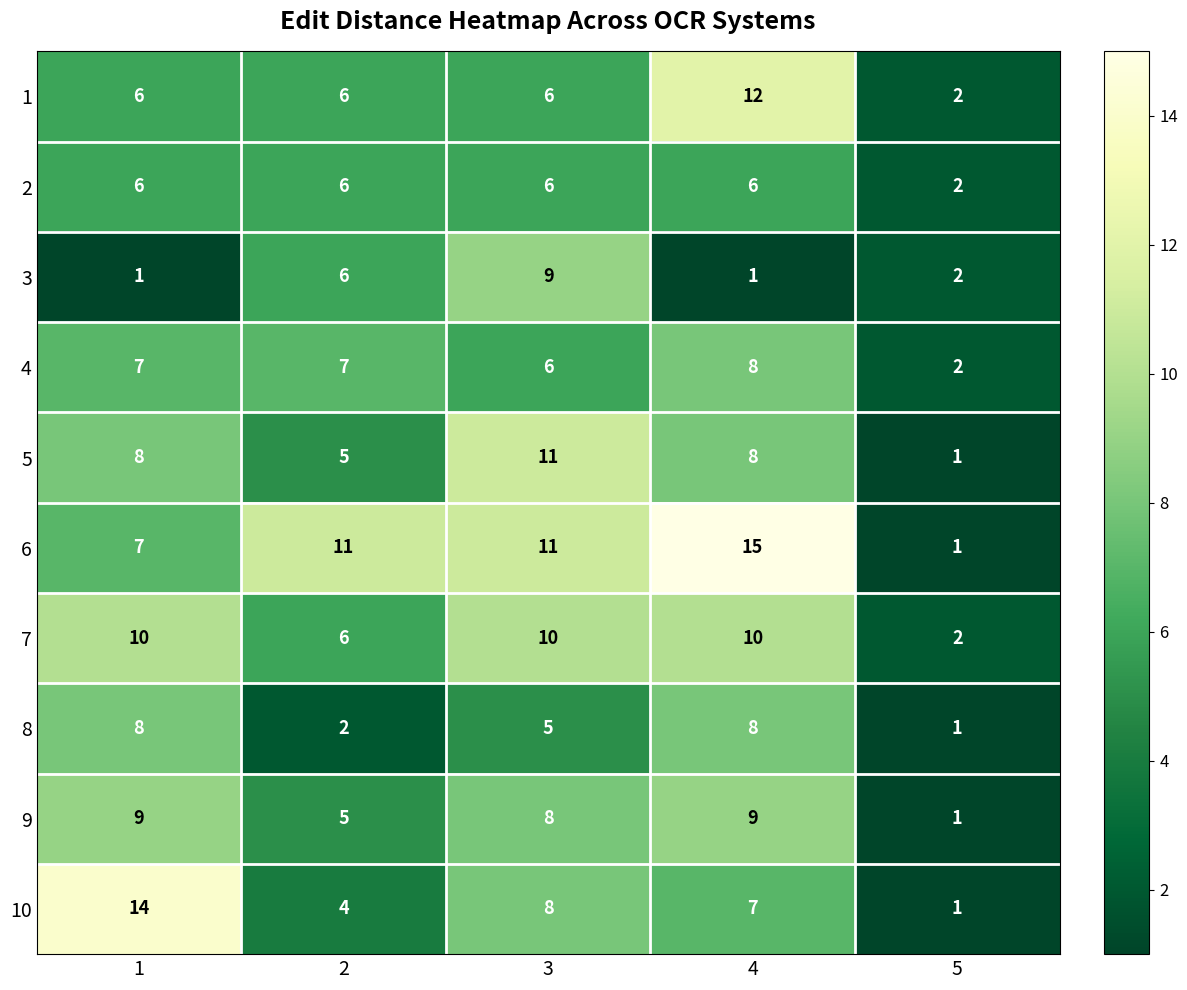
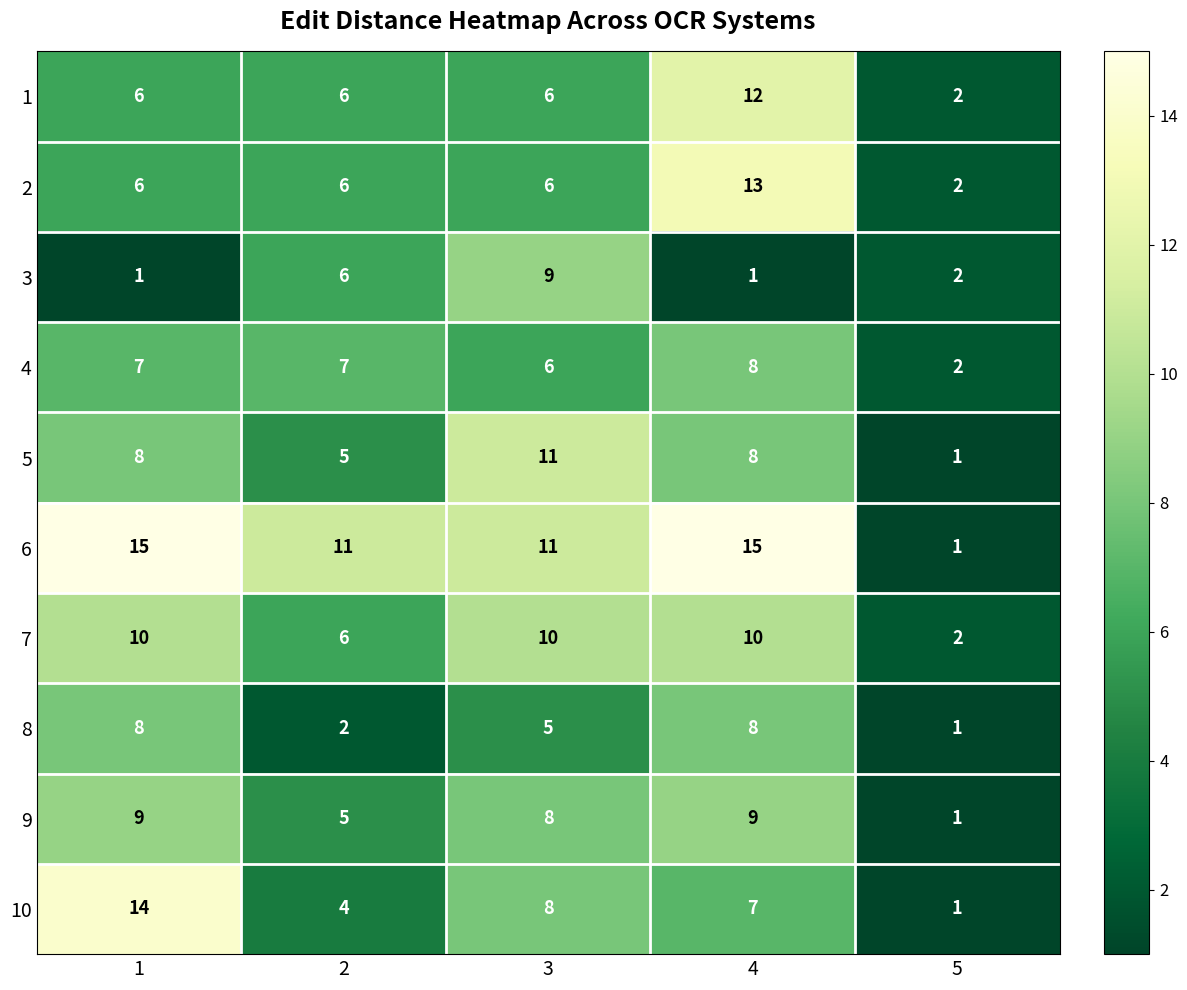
2, 4: 6 -> 13
6, 1: 7 -> 15
